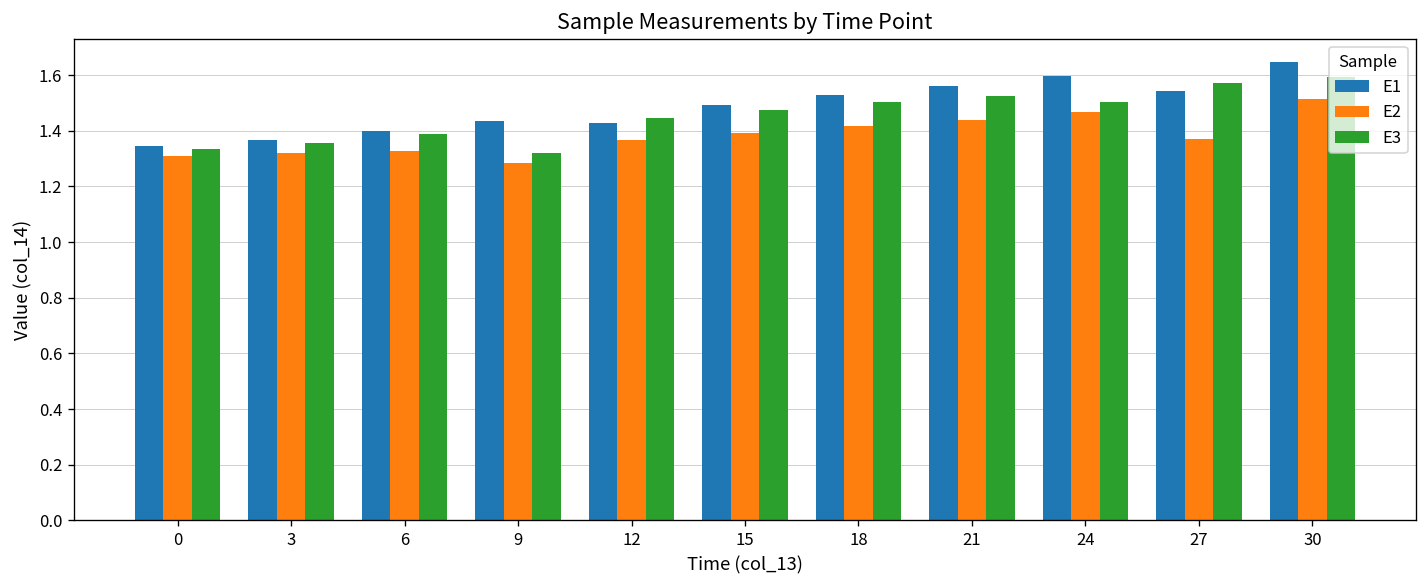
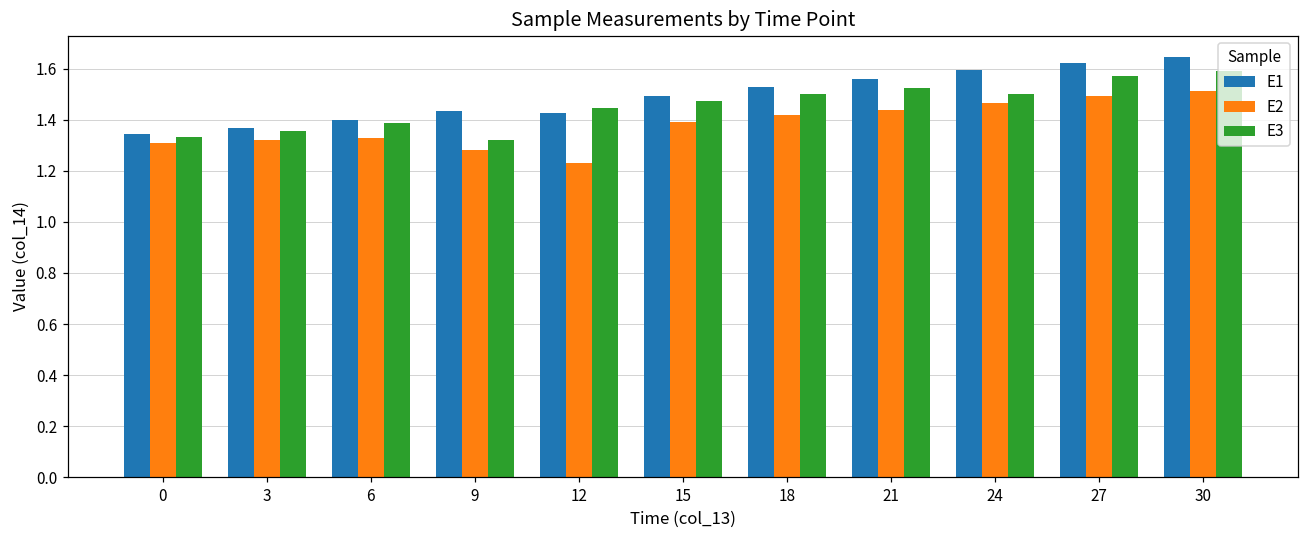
E2, 12: 1.37 -> 1.23
E1, 27: 1.54 -> 1.62
E2, 27: 1.37 -> 1.49
